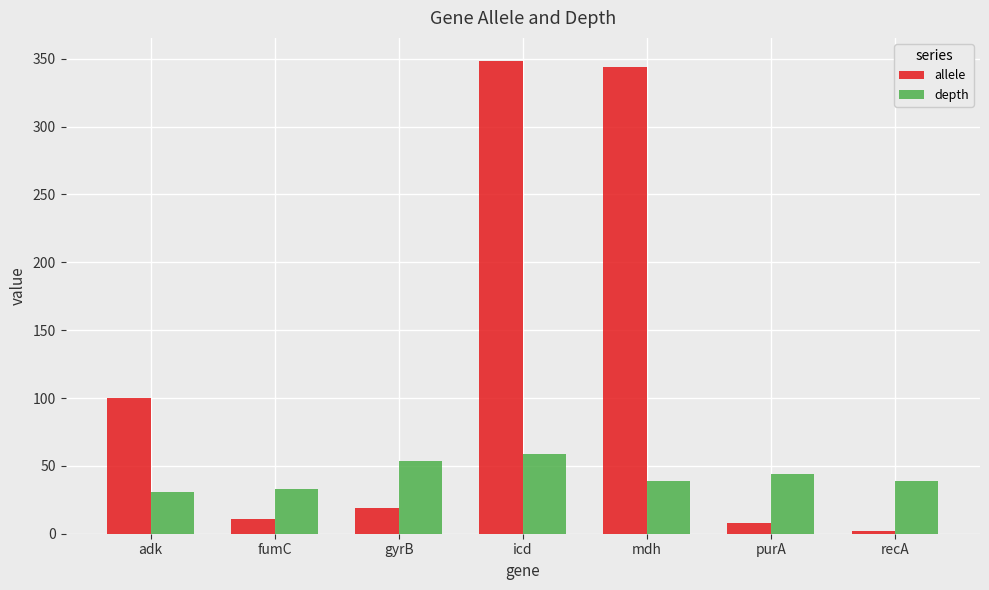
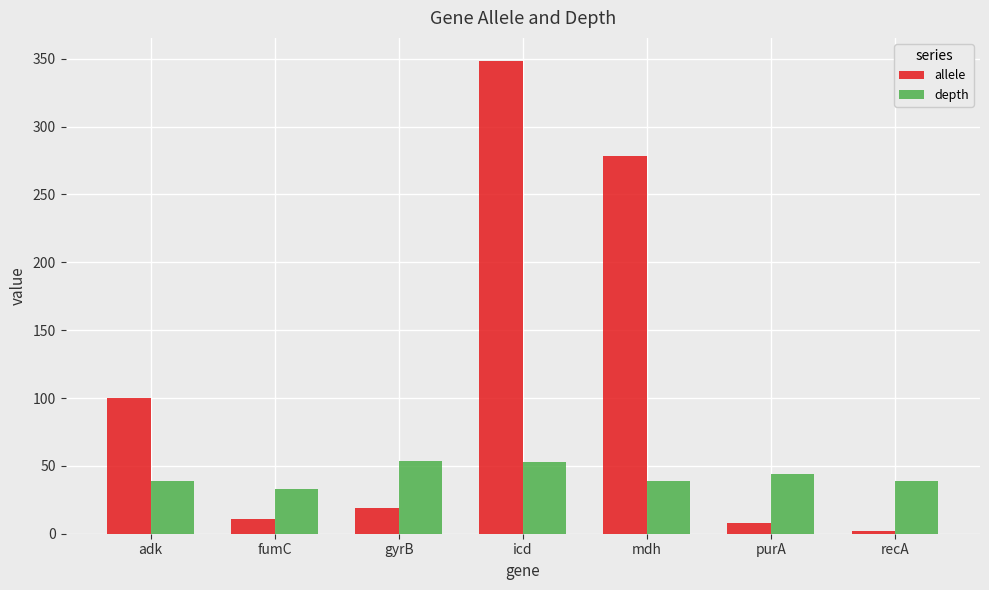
depth, adk: 31 -> 39
depth, icd: 59 -> 53
allele, mdh: 344 -> 278
